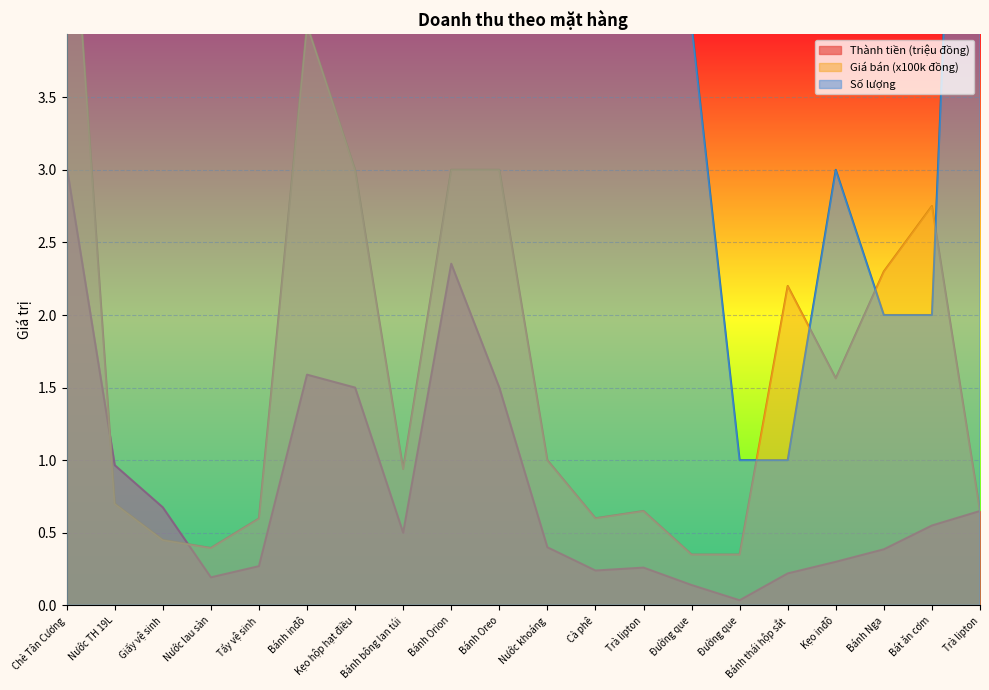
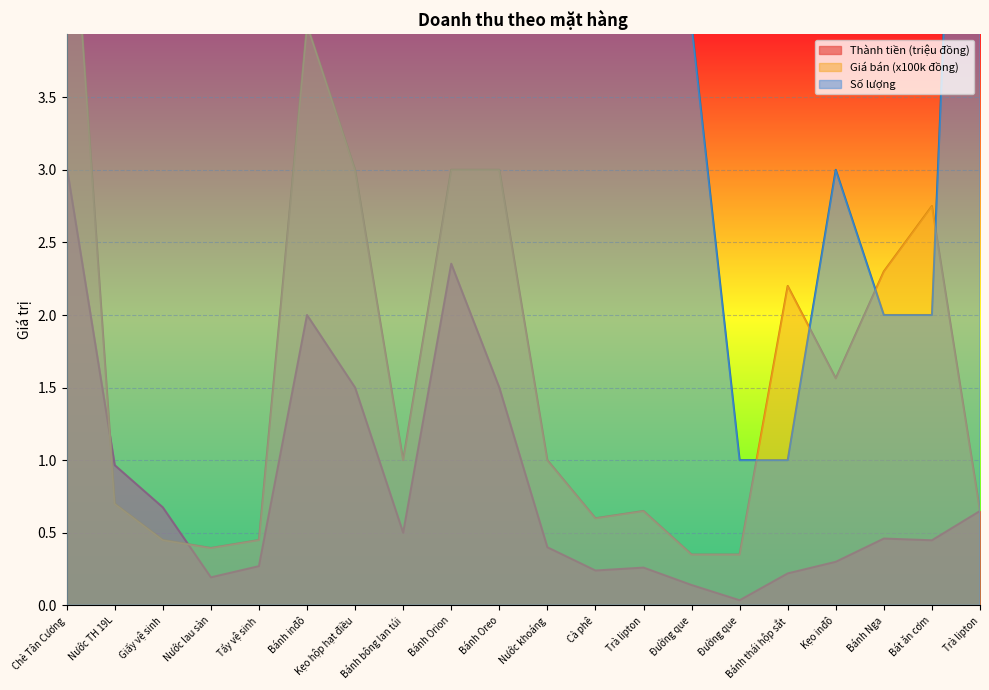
Giá bán (x100k đồng), Tẩy vệ sinh: 0.60 -> 0.45
Thành tiền (triệu đồng), Bánh inđô: 1.59 -> 2.00
Giá bán (x100k đồng), Bánh bông lan túi: 0.94 -> 1.00
Thành tiền (triệu đồng), Bánh Nga: 0.39 -> 0.46
Thành tiền (triệu đồng), Bát ăn cơm: 0.55 -> 0.45
